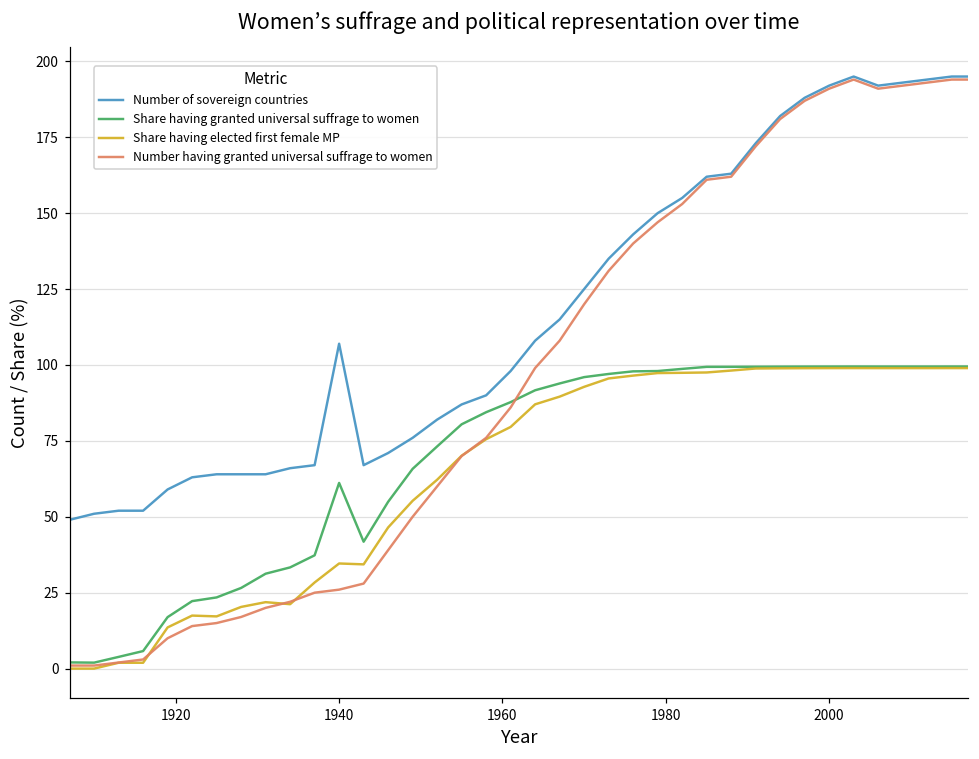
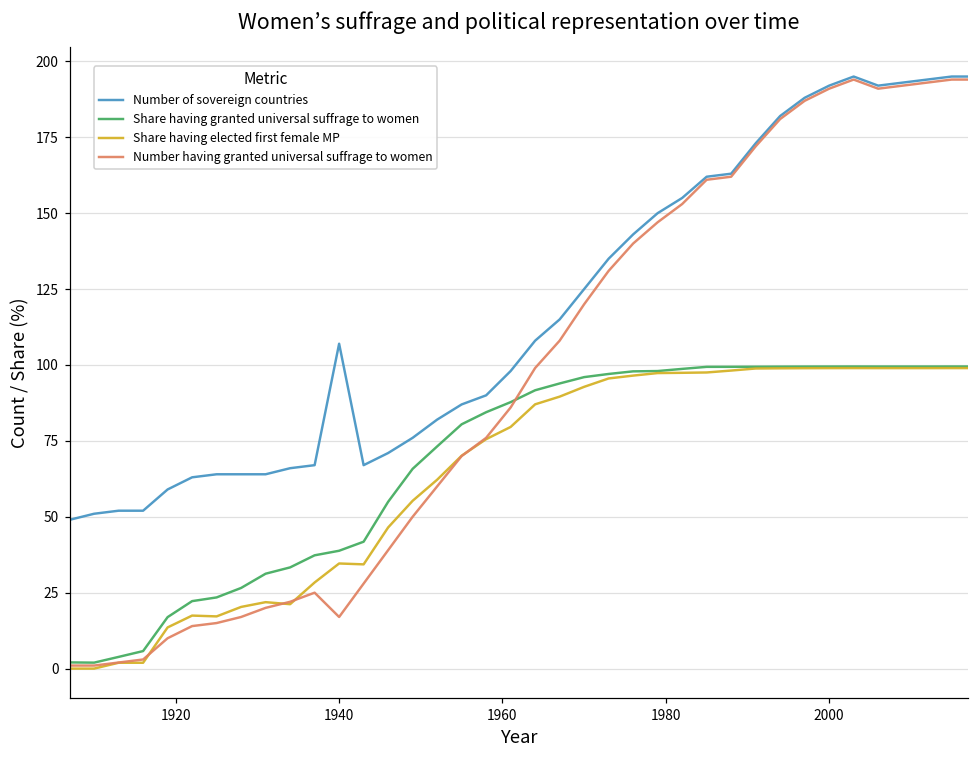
Share having granted universal suffrage to women, 1940: 61 -> 39
Number having granted universal suffrage to women, 1940: 26 -> 17
